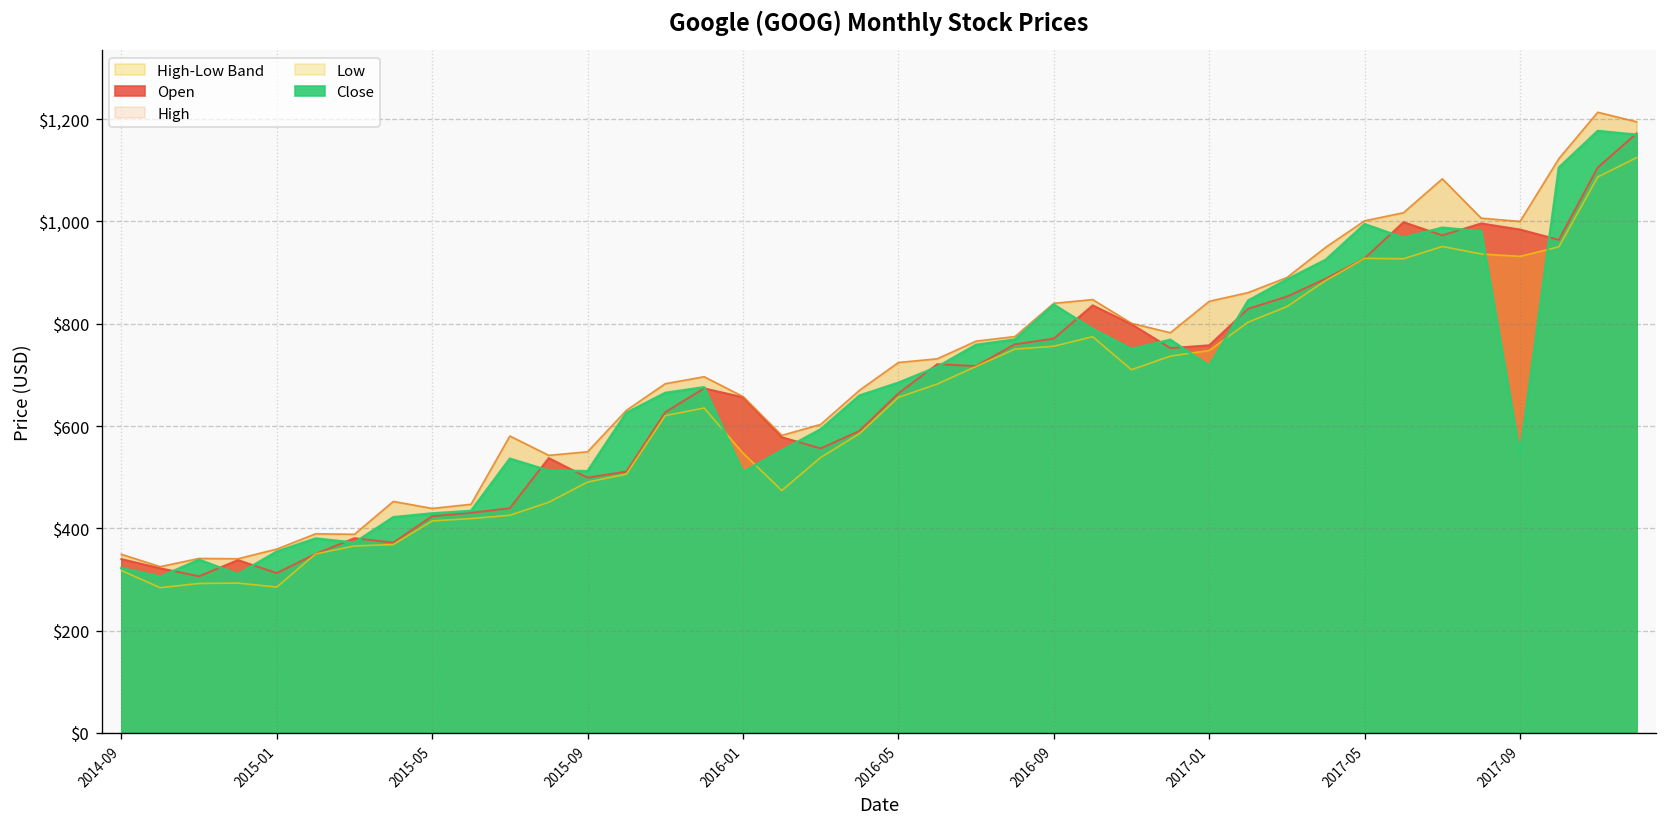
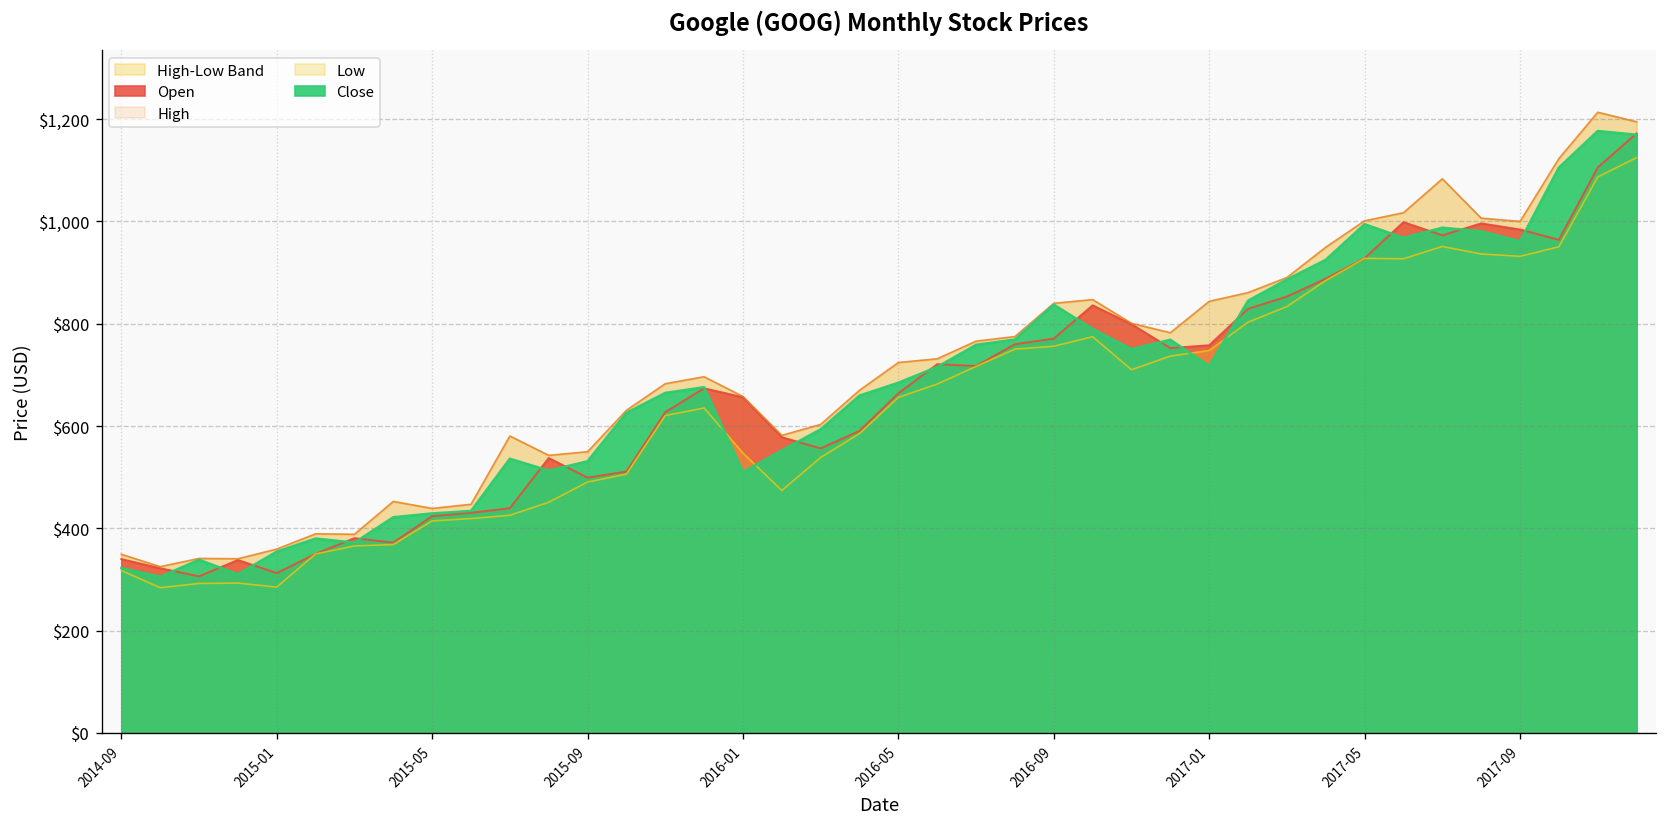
Close, 2015-09: $510 -> $530
Close, 2017-09: $550 -> $960
